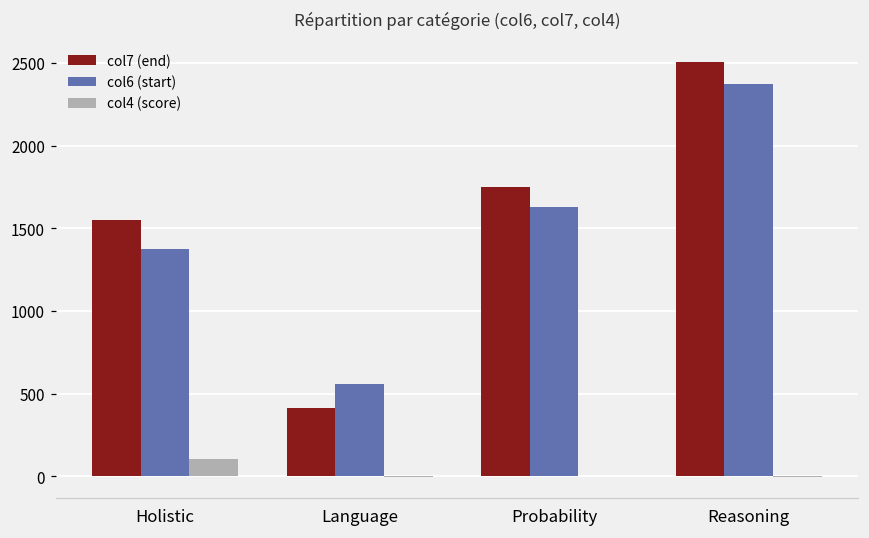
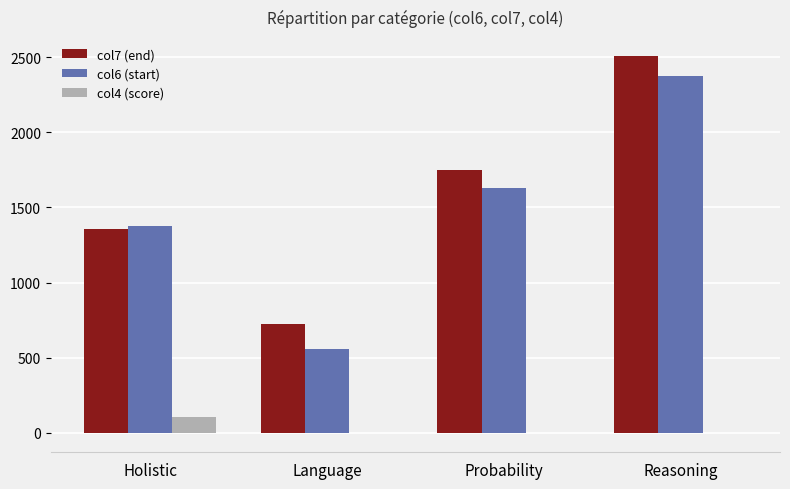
col7 (end), Holistic: 1550 -> 1360
col7 (end), Language: 410 -> 720
